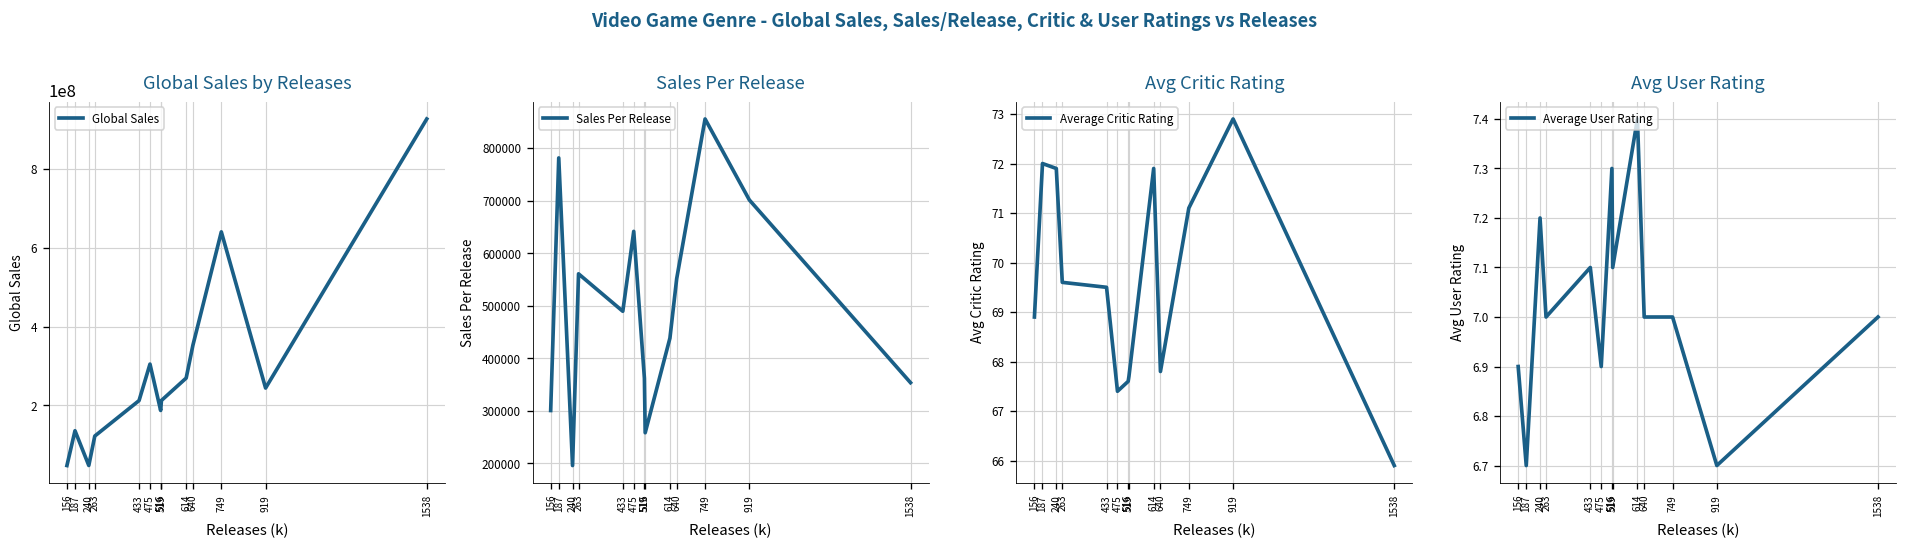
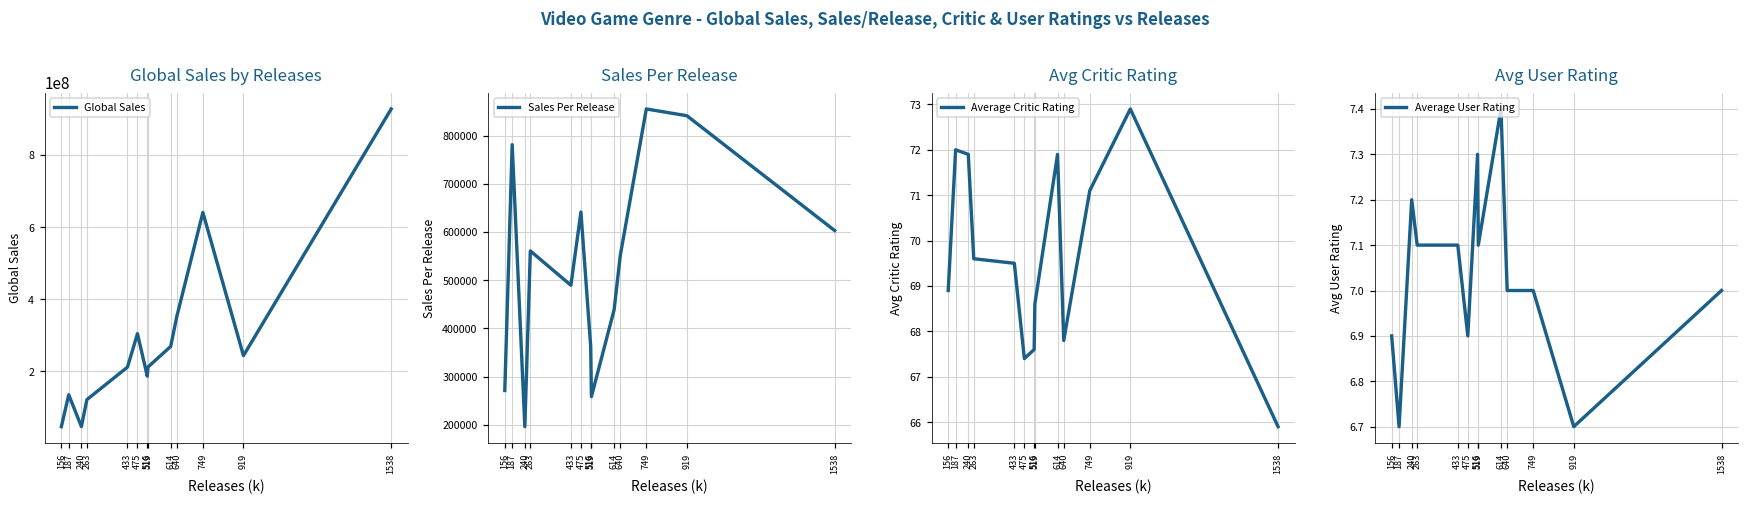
Sales Per Release, 156: 300000 -> 270000
Sales Per Release, 919: 700000 -> 840000
Sales Per Release, 1538: 350000 -> 600000
Avg Critic Rating, 519: 67.7 -> 68.6
Avg User Rating, 263: 7.0 -> 7.1
